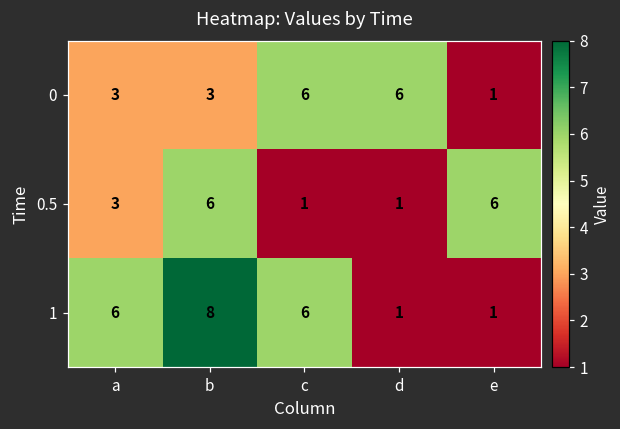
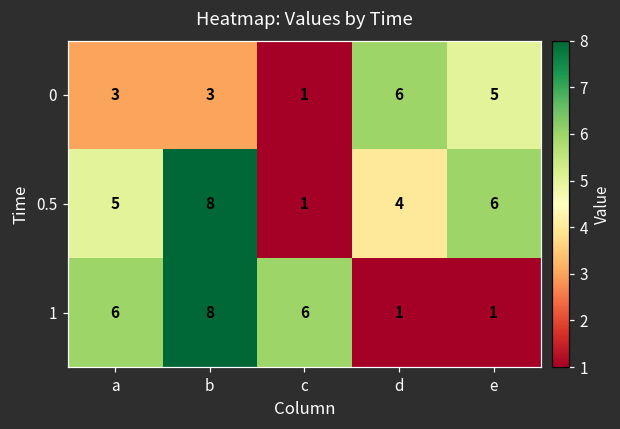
0, c: 6 -> 1
0, e: 1 -> 5
0.5, a: 3 -> 5
0.5, b: 6 -> 8
0.5, d: 1 -> 4
